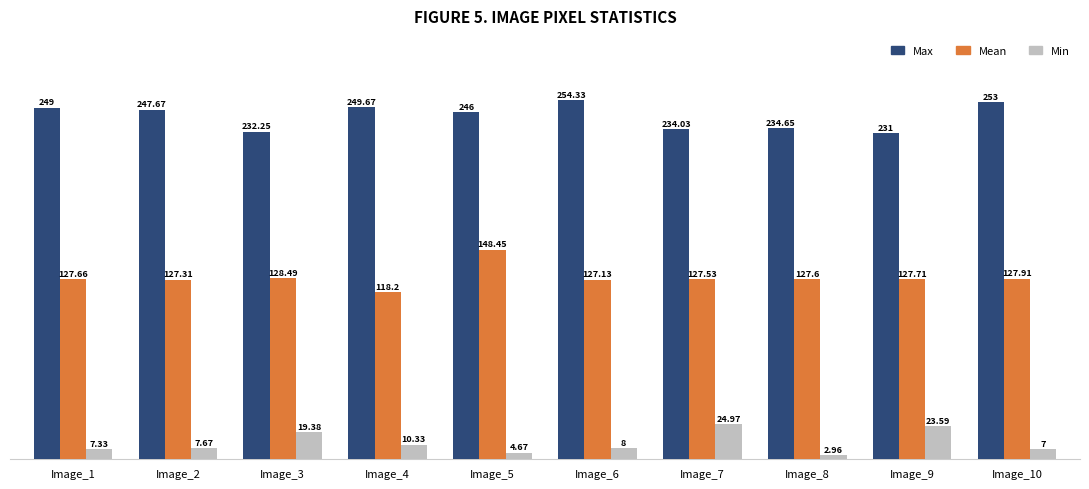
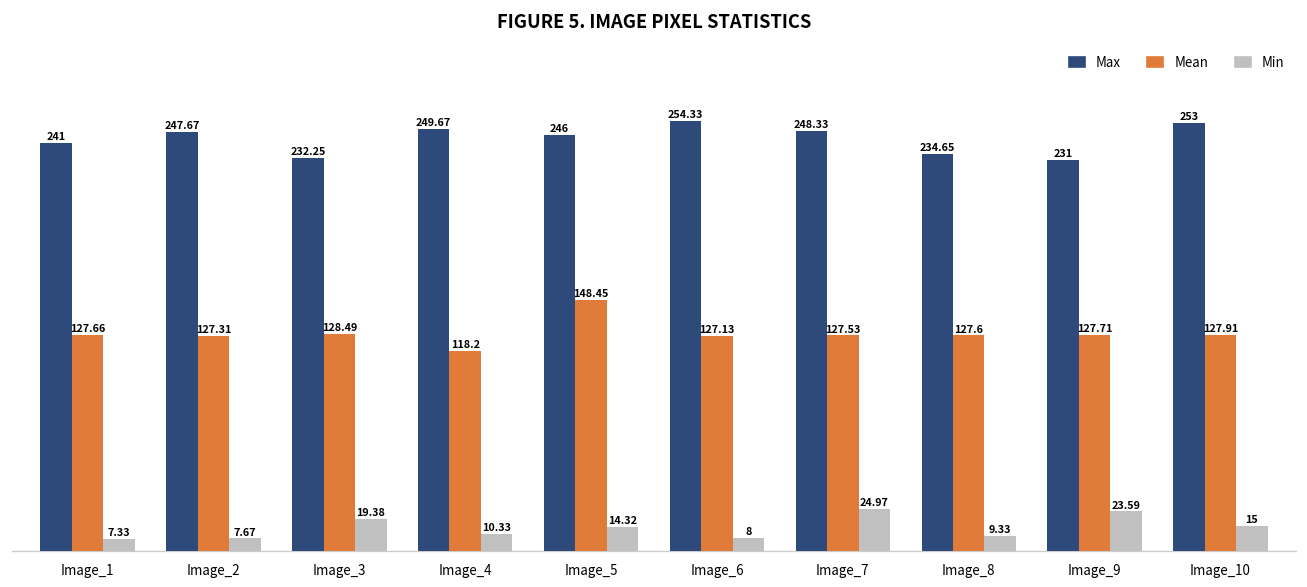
Max, Image_1: 249 -> 241
Min, Image_5: 4.67 -> 14.32
Max, Image_7: 234.03 -> 248.33
Min, Image_8: 2.96 -> 9.33
Min, Image_10: 7 -> 15
